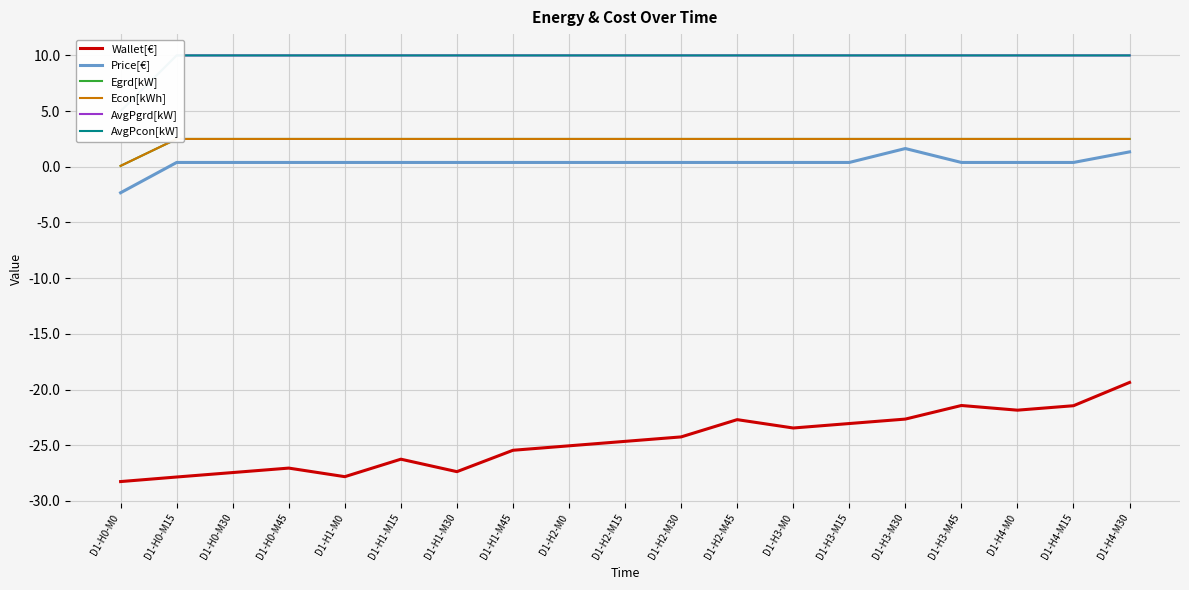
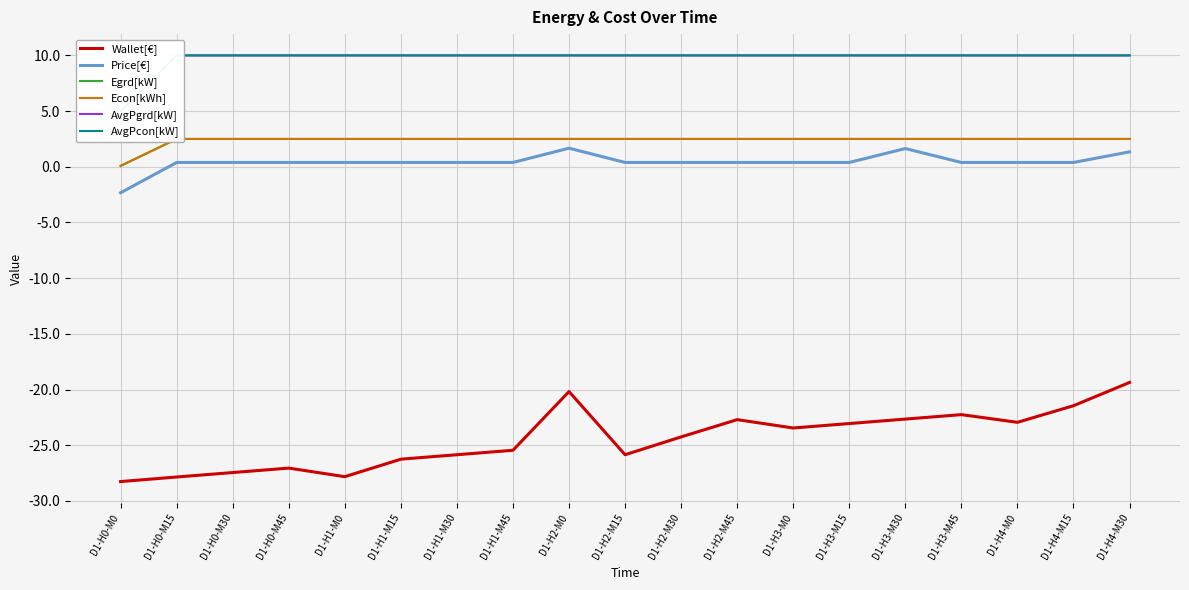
Wallet[€], D1-H1-M30: -27.4 -> -25.9
Wallet[€], D1-H2-M0: -25.1 -> -20.2
Price[€], D1-H2-M0: 0.4 -> 1.7
Wallet[€], D1-H2-M15: -24.7 -> -25.9
Wallet[€], D1-H3-M45: -21.4 -> -22.3
Wallet[€], D1-H4-M0: -21.9 -> -22.9
